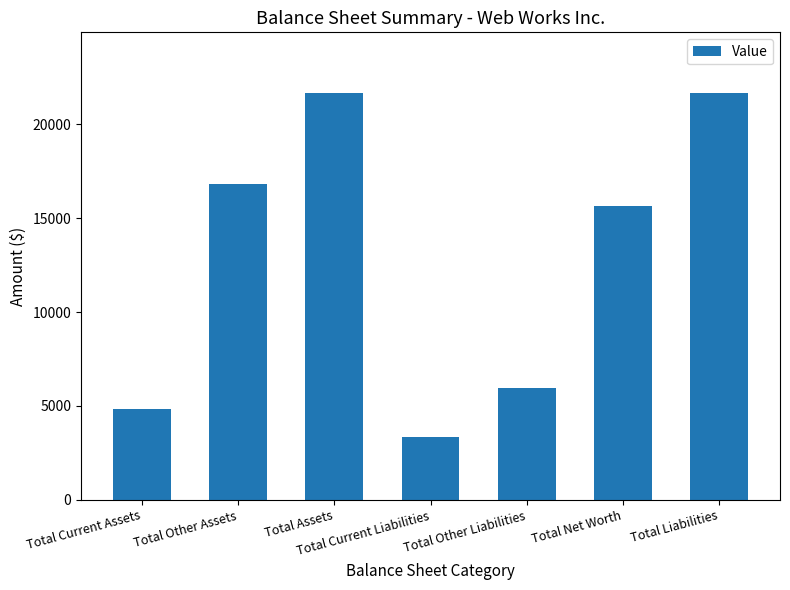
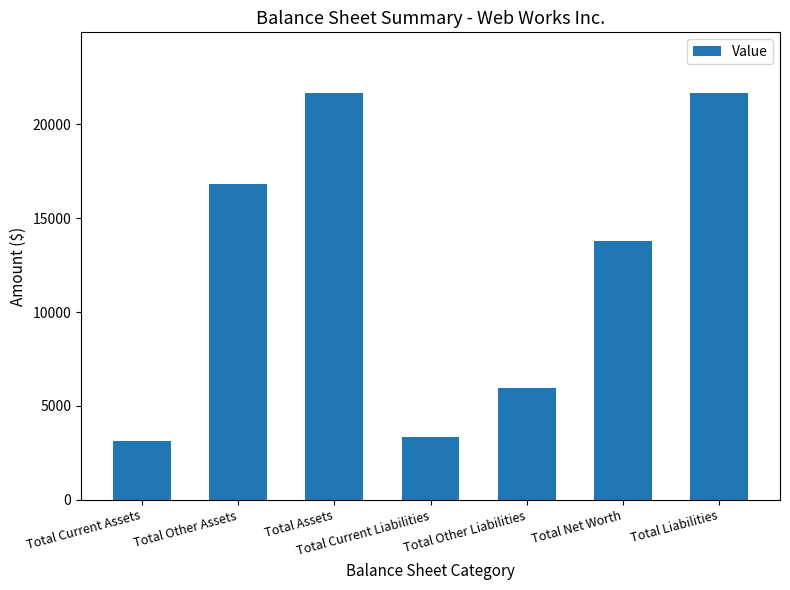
Total Current Assets: 4800 -> 3100
Total Net Worth: 15700 -> 13800
